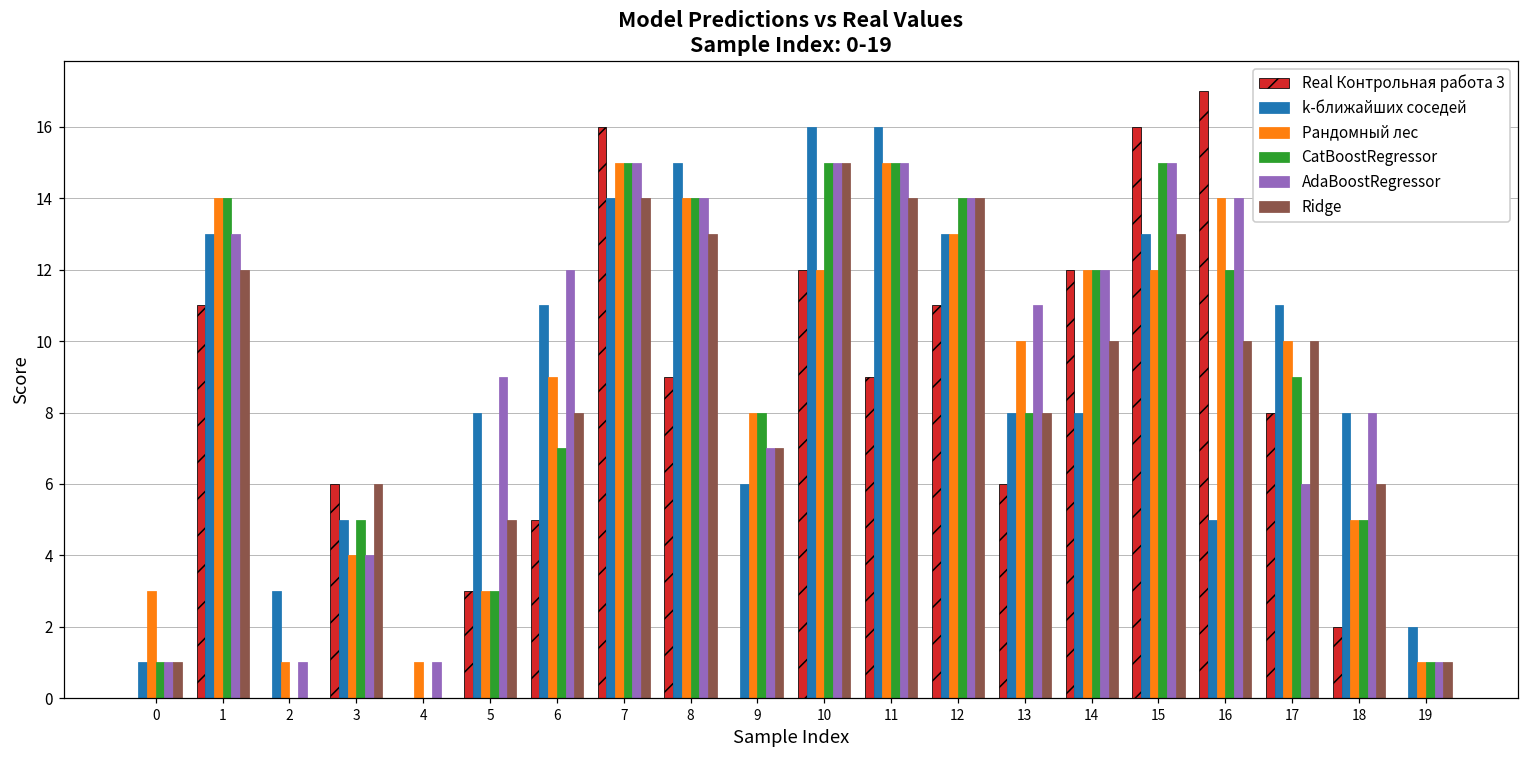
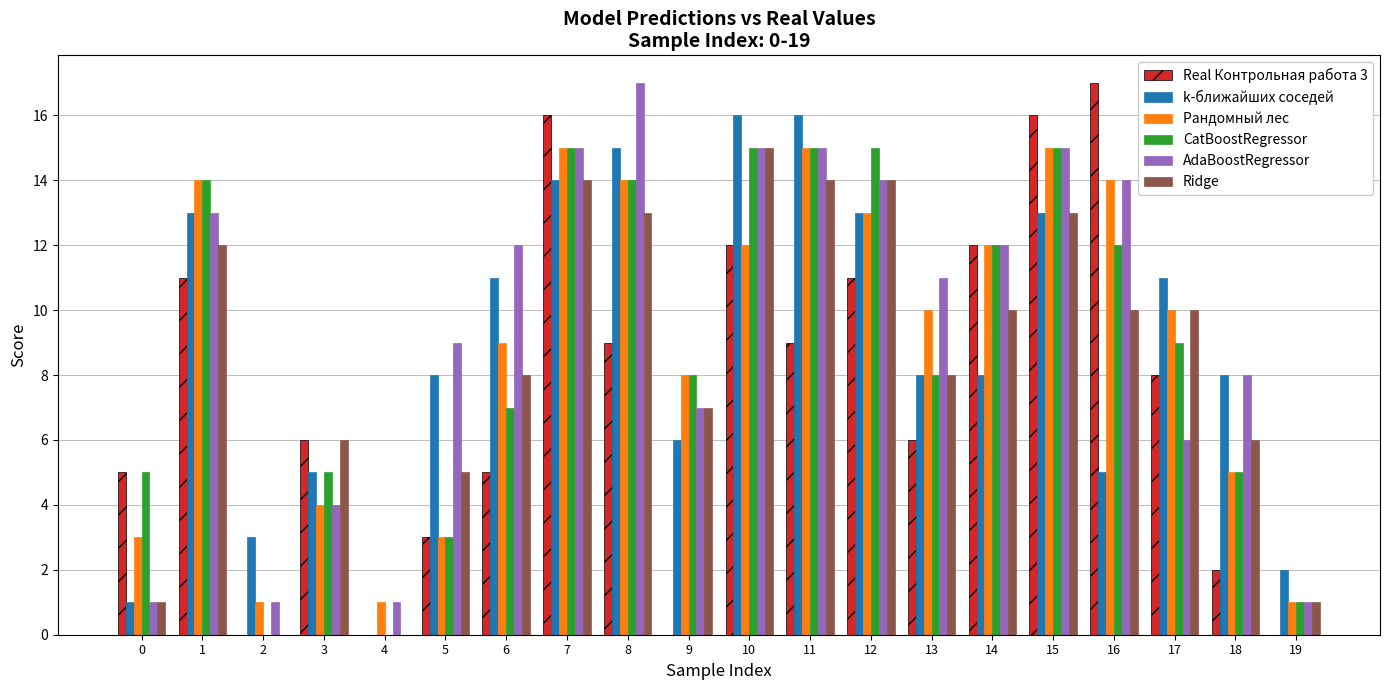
Real Контрольная работа 3, 0: 0 -> 5
CatBoostRegressor, 0: 1 -> 5
AdaBoostRegressor, 8: 14 -> 17
CatBoostRegressor, 12: 14 -> 15
Рандомный лес, 15: 12 -> 15
